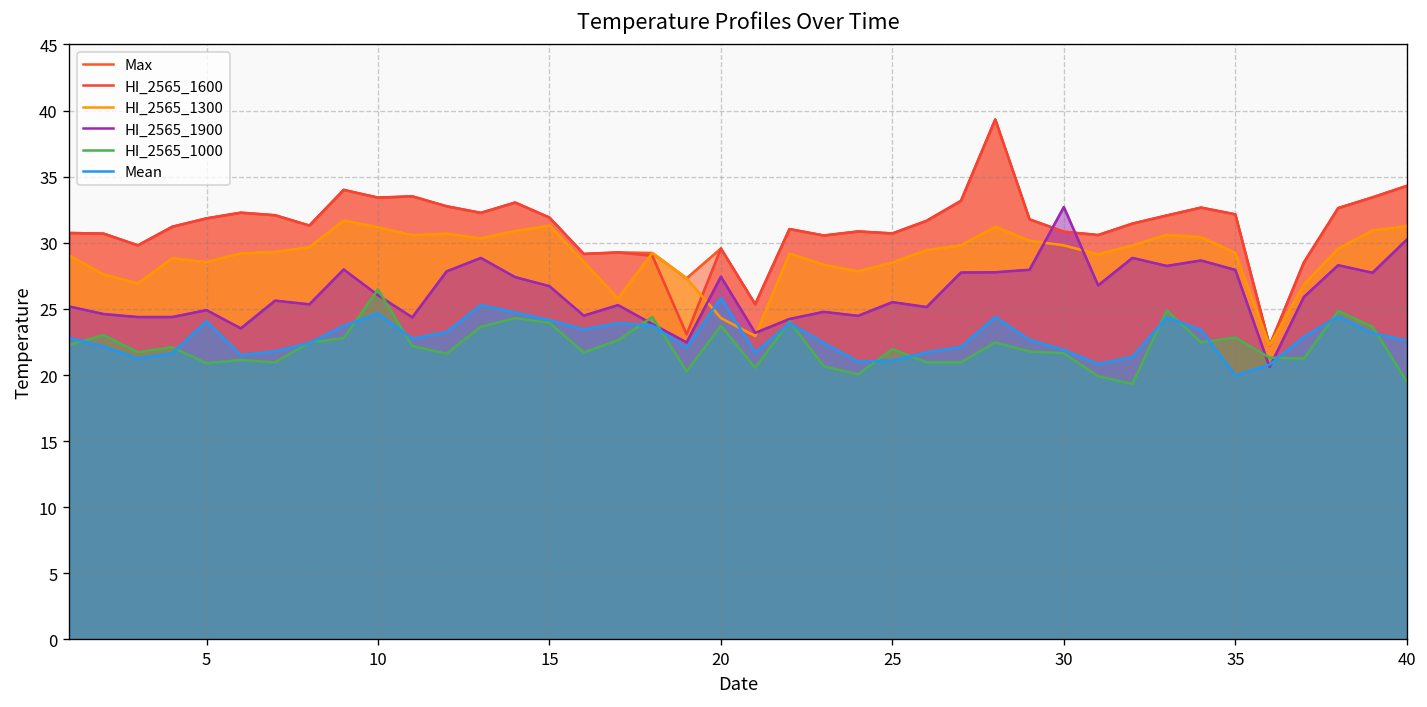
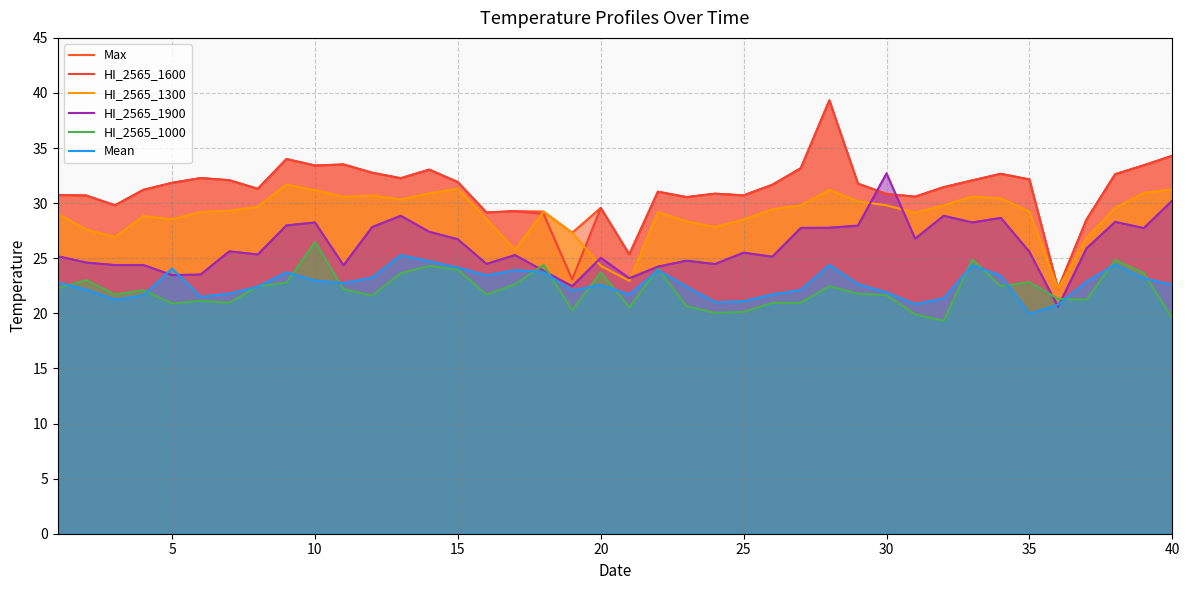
HI_2565_1900, 5: 24.9 -> 23.5
HI_2565_1900, 10: 26.0 -> 28.3
Mean, 10: 24.7 -> 23.0
HI_2565_1900, 20: 27.4 -> 25.0
Mean, 20: 25.8 -> 22.6
HI_2565_1000, 25: 22.0 -> 20.1
HI_2565_1900, 35: 28.0 -> 25.6
